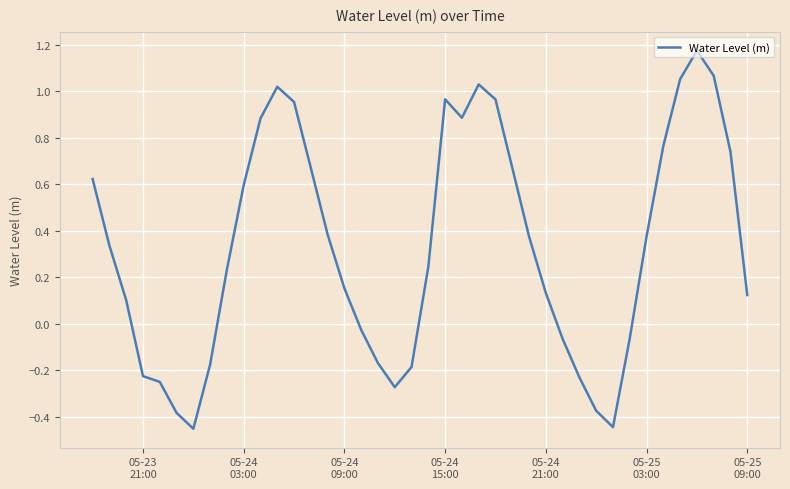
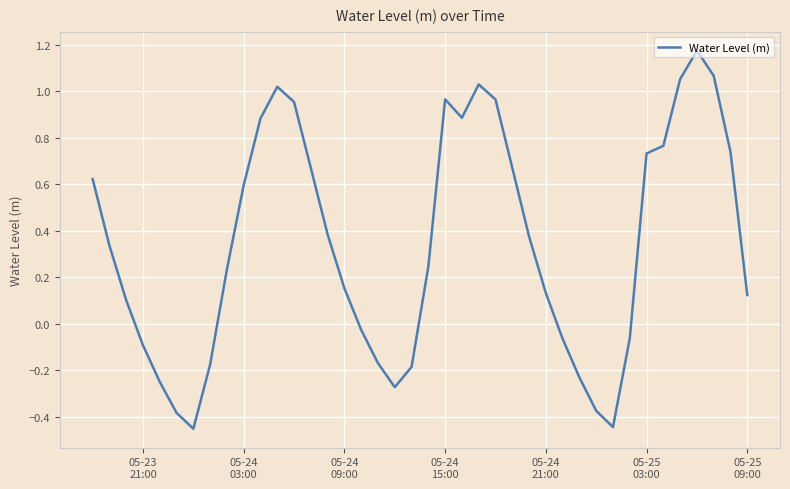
05-23 21:00: -0.23 -> -0.09
05-25 03:00: 0.38 -> 0.73
